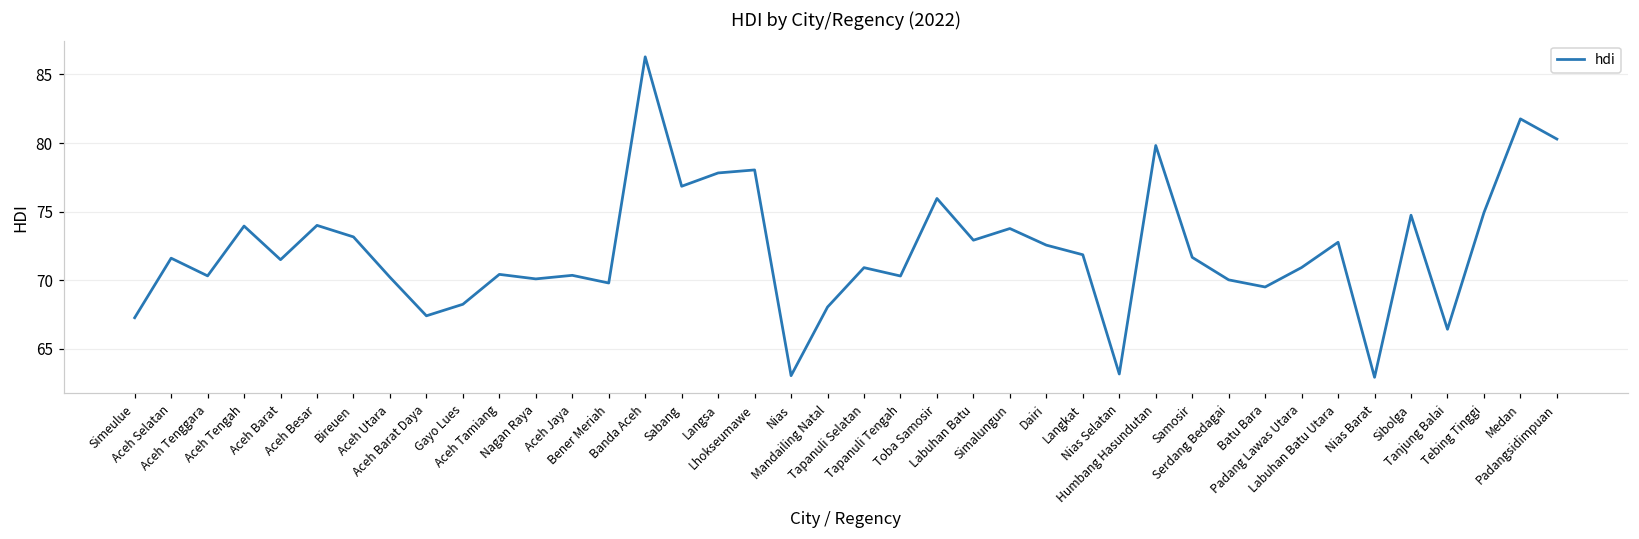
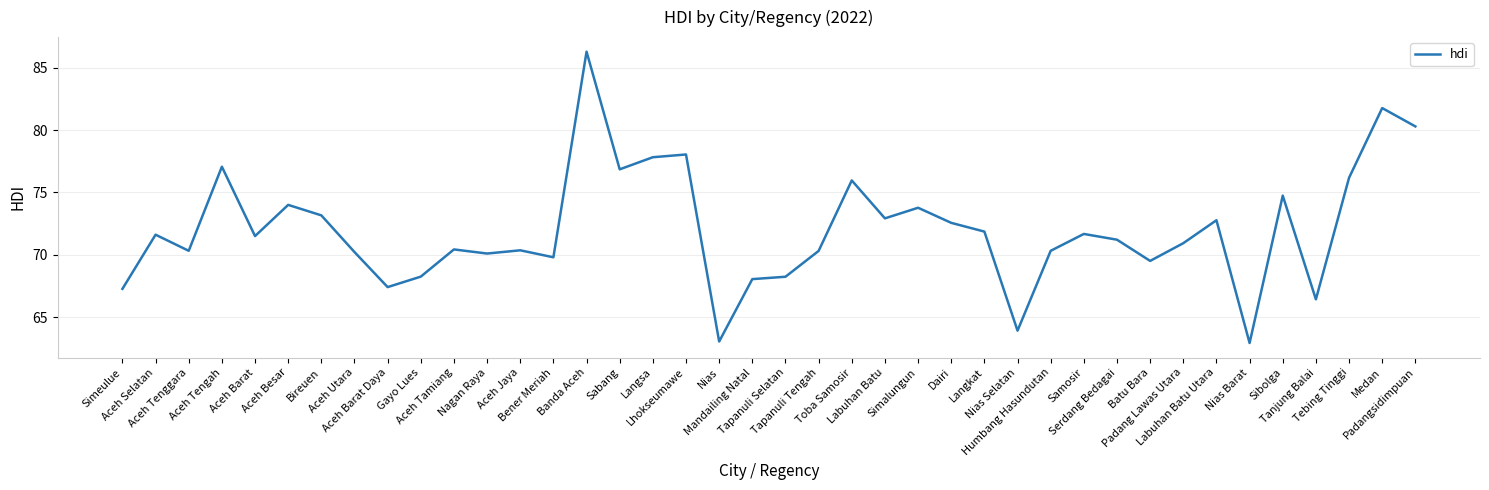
Aceh Tengah: 74.0 -> 77.1
Tapanuli Selatan: 70.9 -> 68.2
Nias Selatan: 63.2 -> 63.9
Humbang Hasundutan: 79.8 -> 70.3
Serdang Bedagai: 70.0 -> 71.2
Tebing Tinggi: 74.9 -> 76.2
